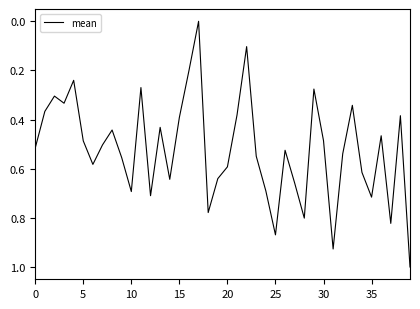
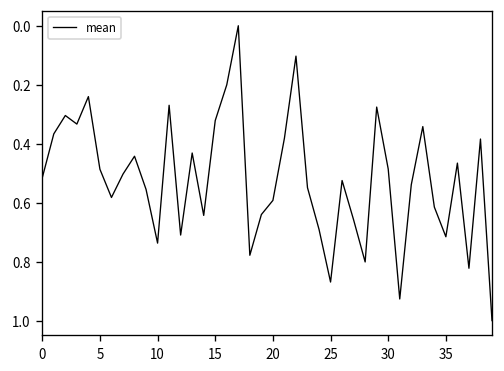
10: 0.69 -> 0.74
15: 0.39 -> 0.32
